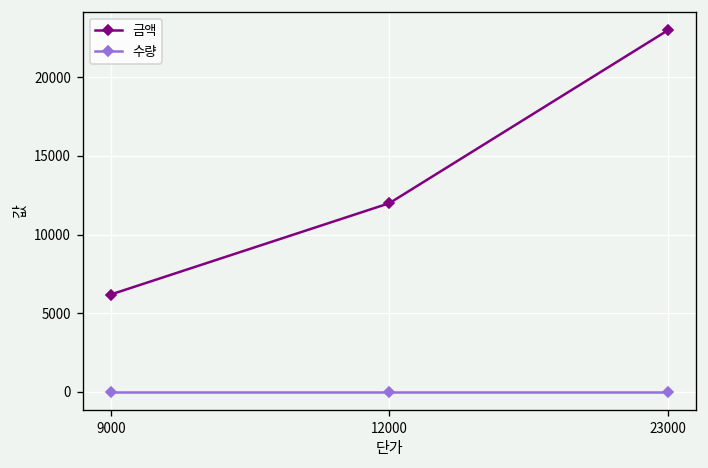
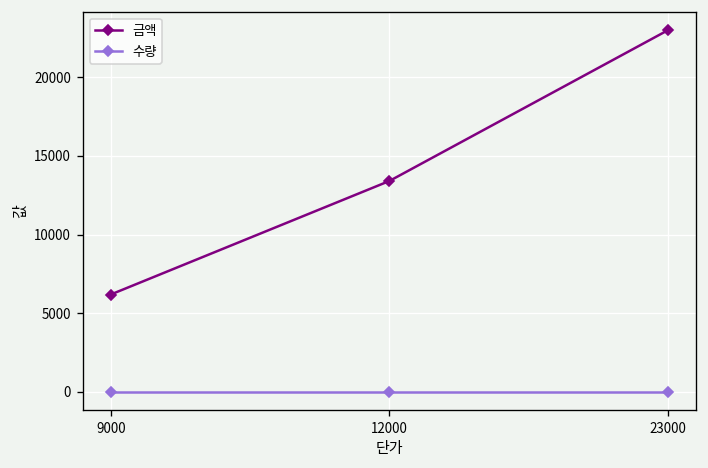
금액, 12000: 12000 -> 13400
